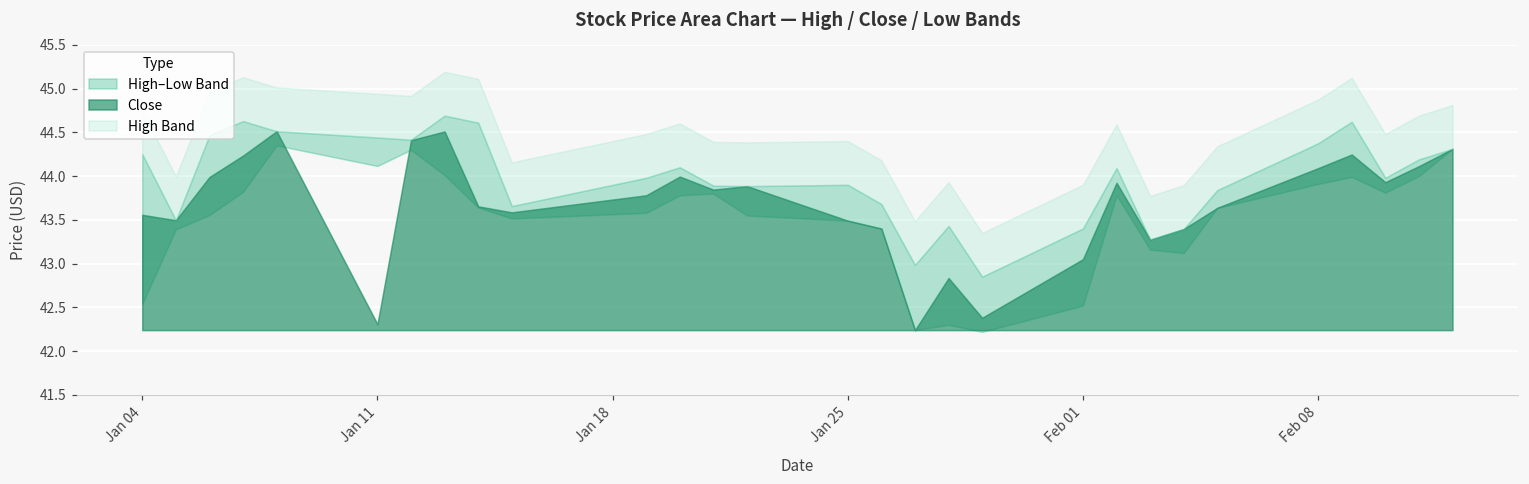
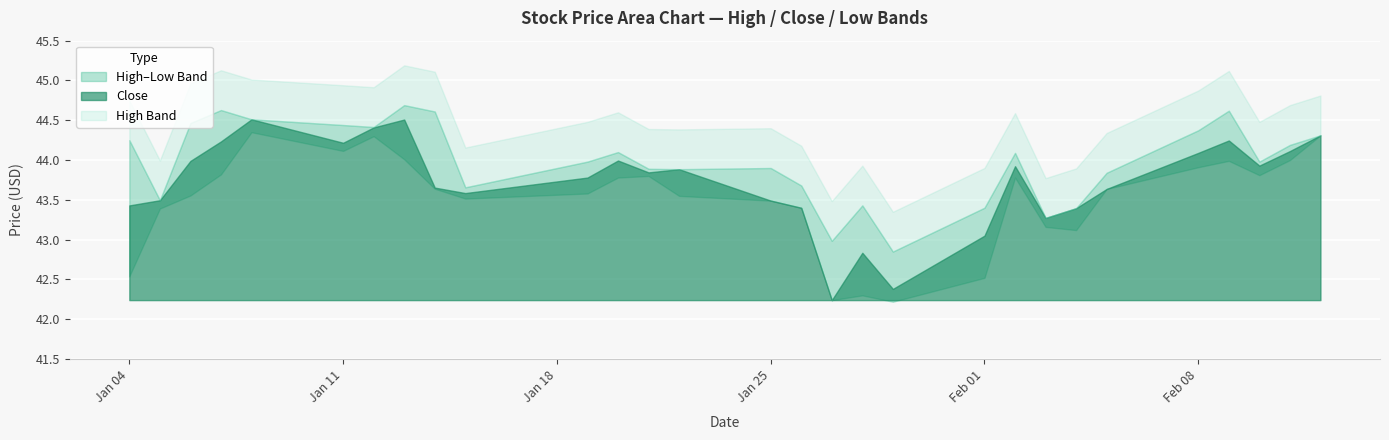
Close, Jan 04: 43.6 -> 43.4
Close, Jan 11: 42.3 -> 44.2
